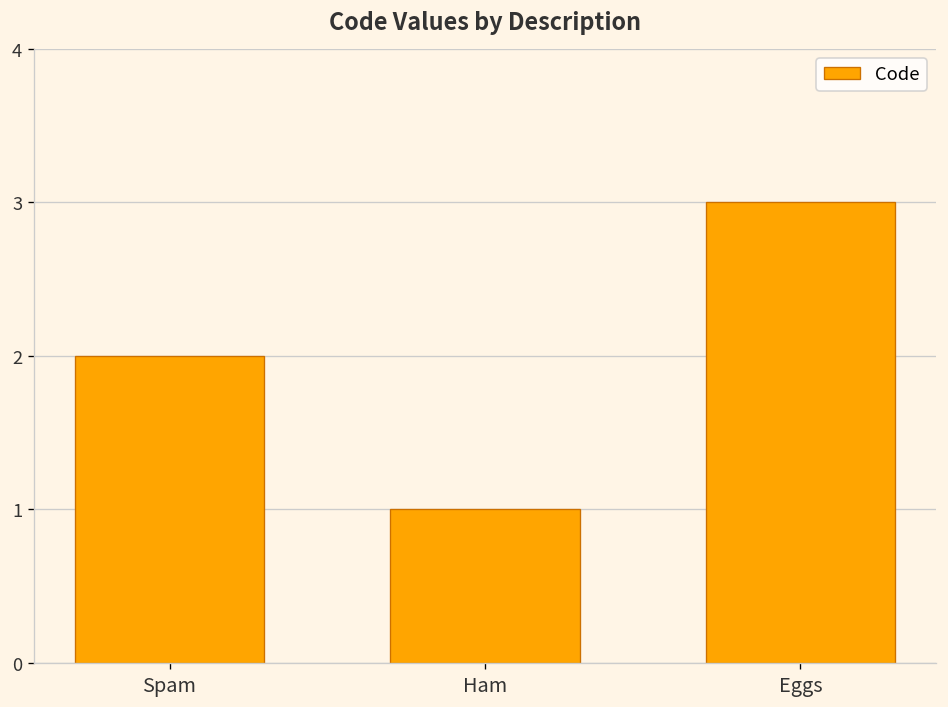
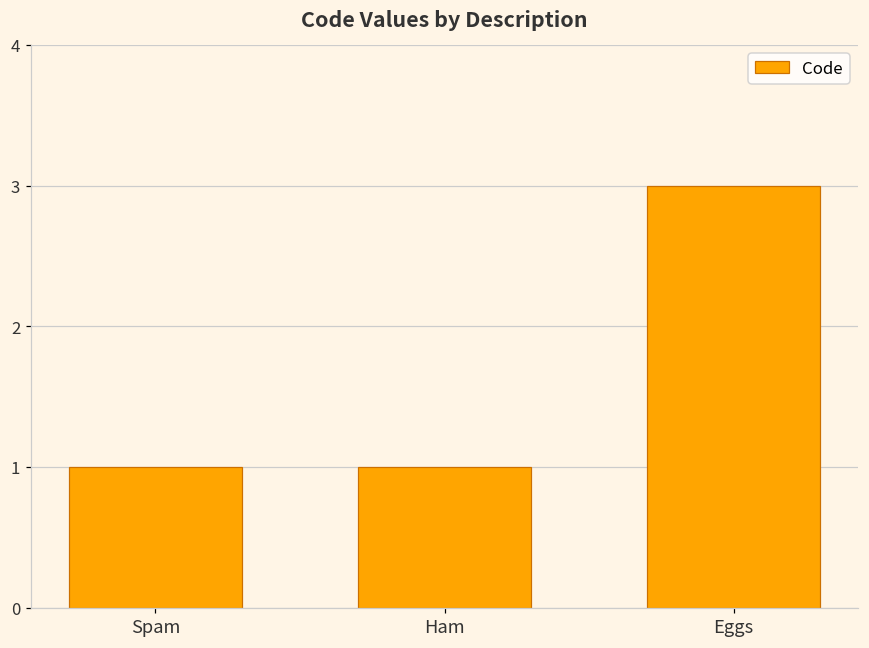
Spam: 2 -> 1
